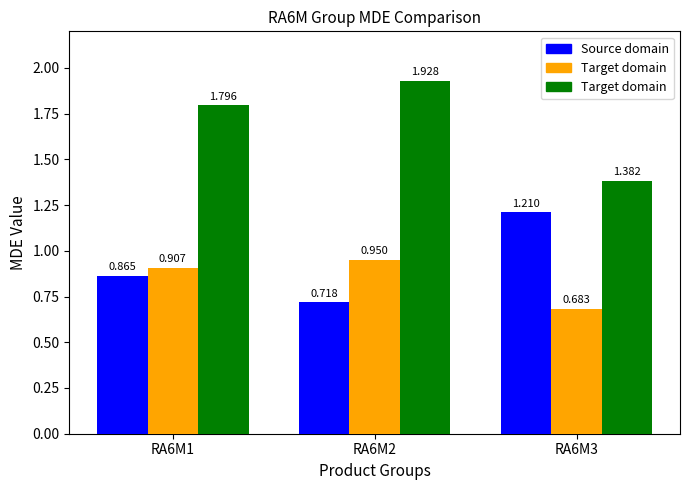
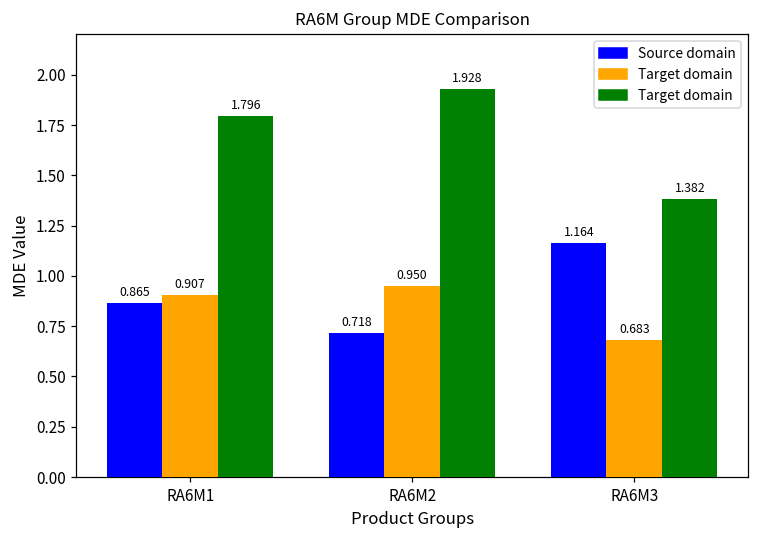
Source domain, RA6M3: 1.210 -> 1.164
